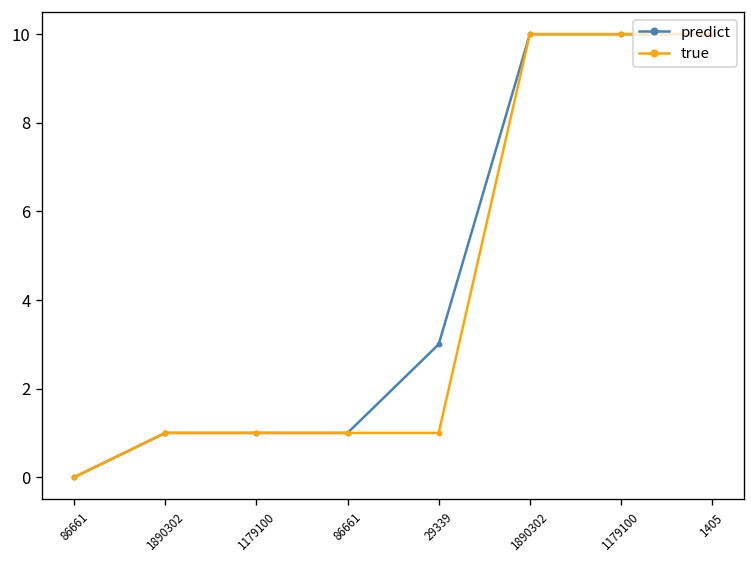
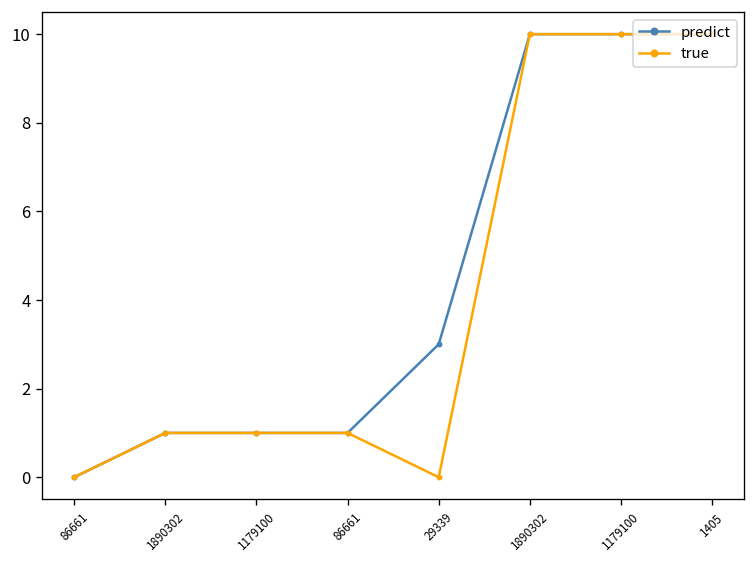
true, 29339: 1 -> 0
